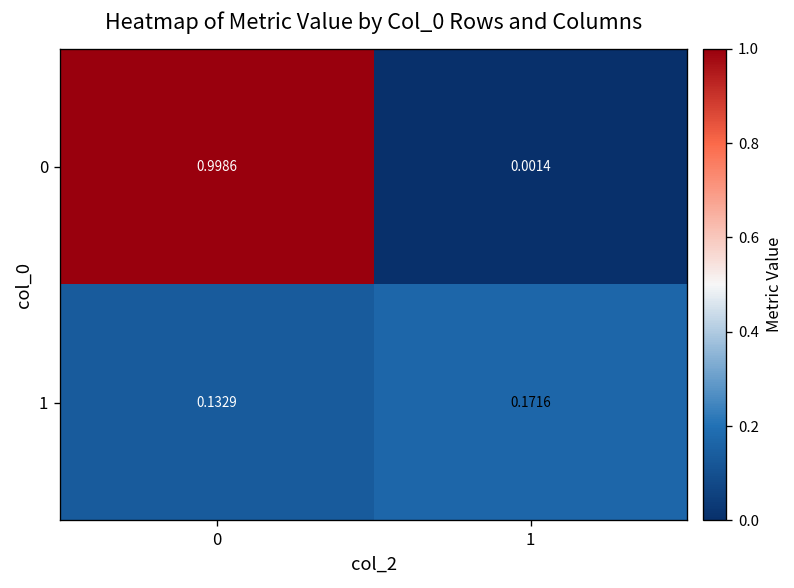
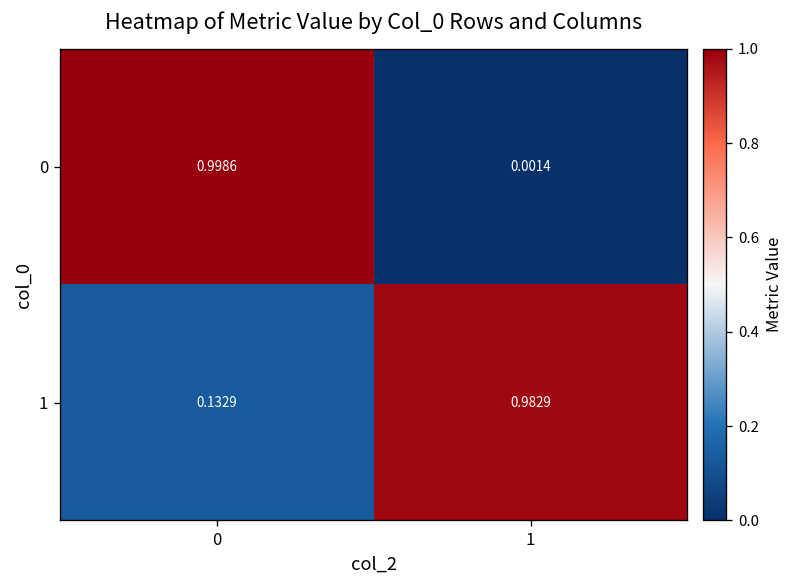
1, 1: 0.1716 -> 0.9829
